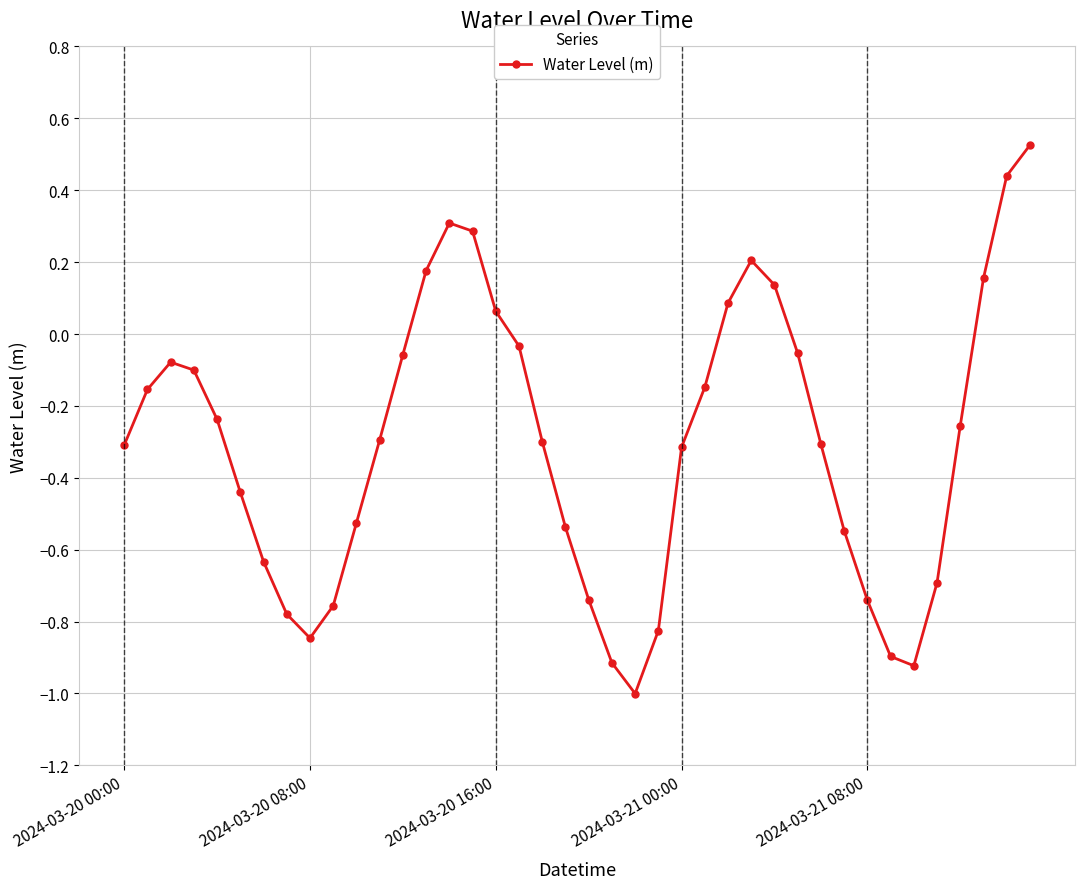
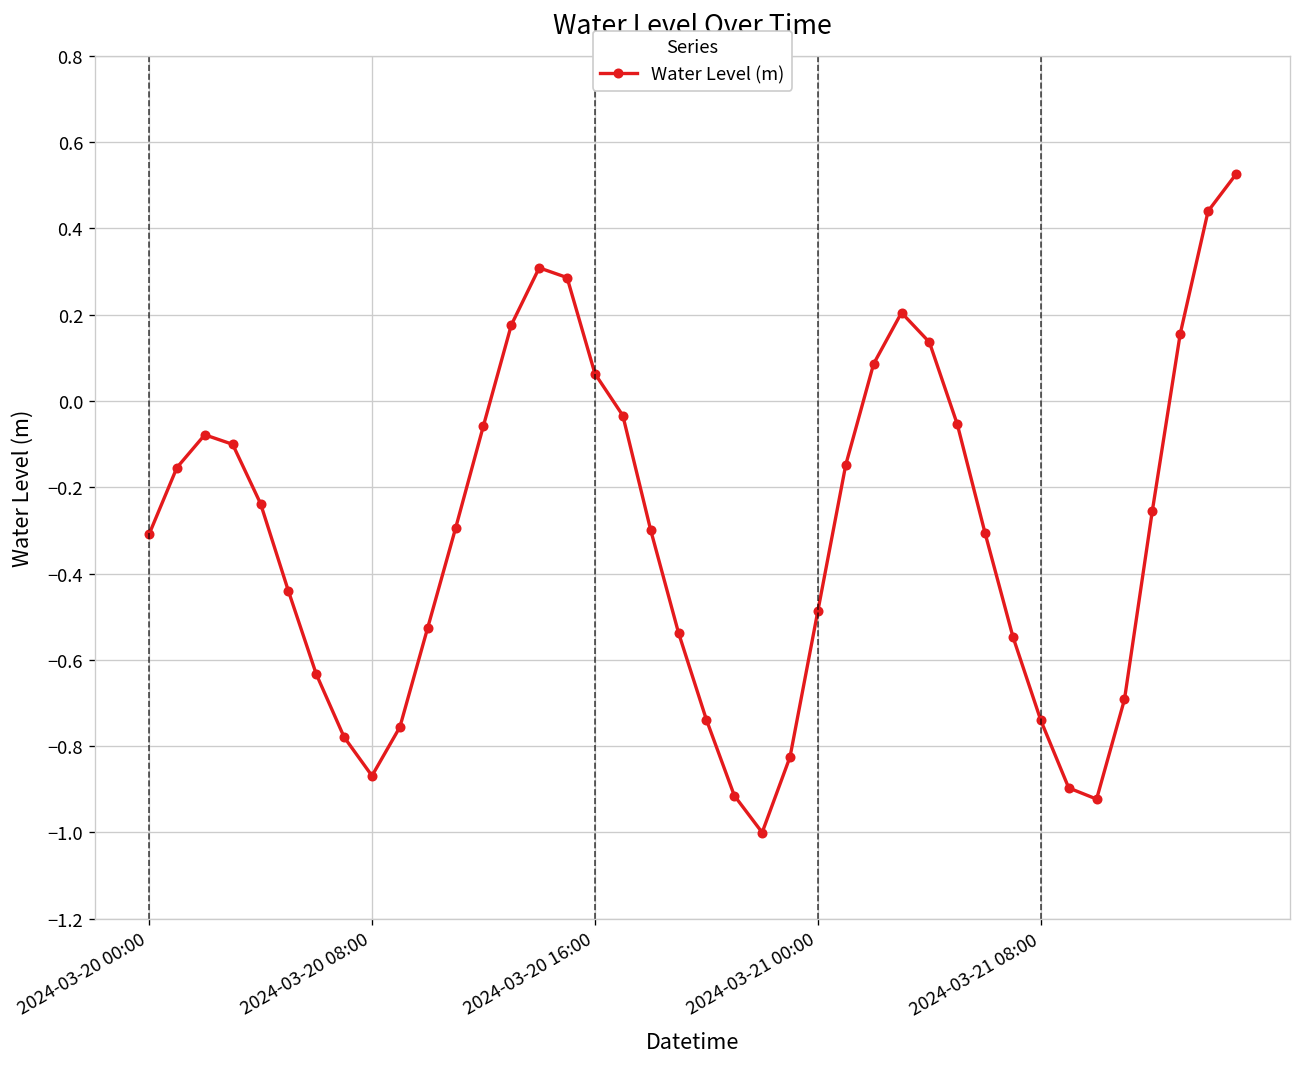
2024-03-20 08:00: -0.85 -> -0.87
2024-03-21 00:00: -0.31 -> -0.49
